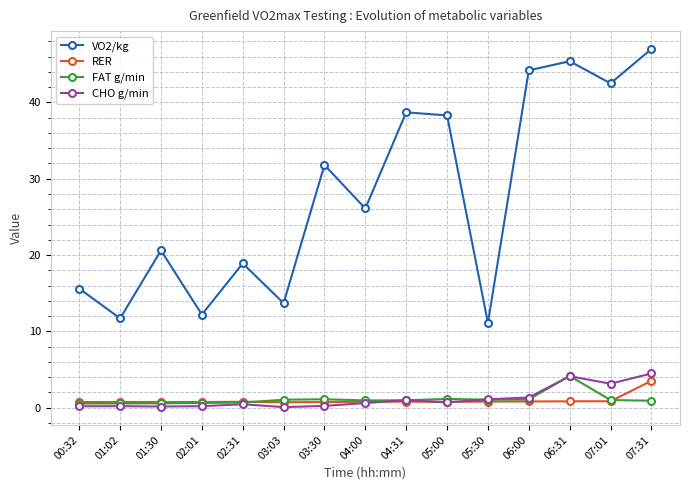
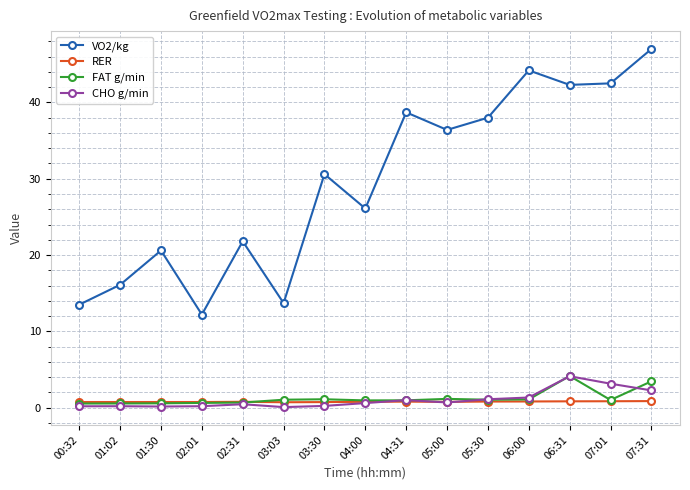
VO2/kg, 00:32: 16 -> 14
VO2/kg, 01:02: 12 -> 16
VO2/kg, 02:31: 19 -> 22
VO2/kg, 03:30: 32 -> 31
VO2/kg, 05:00: 38 -> 36
VO2/kg, 05:30: 11 -> 38
VO2/kg, 06:31: 45 -> 42
RER, 07:31: 4 -> 1
FAT g/min, 07:31: 1 -> 3
CHO g/min, 07:31: 4 -> 2
